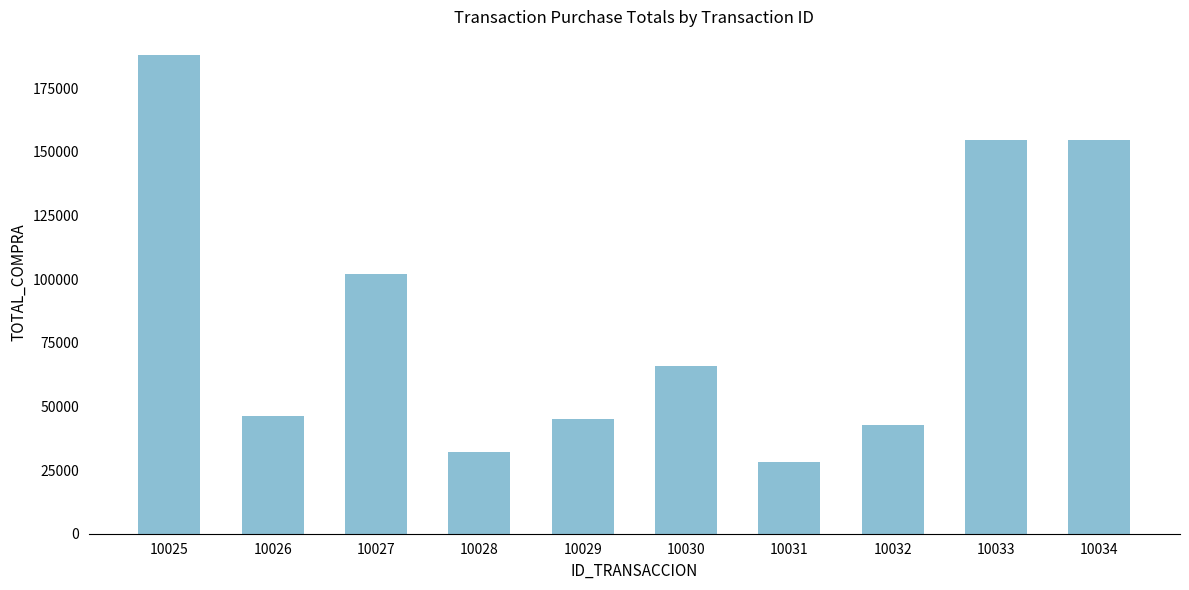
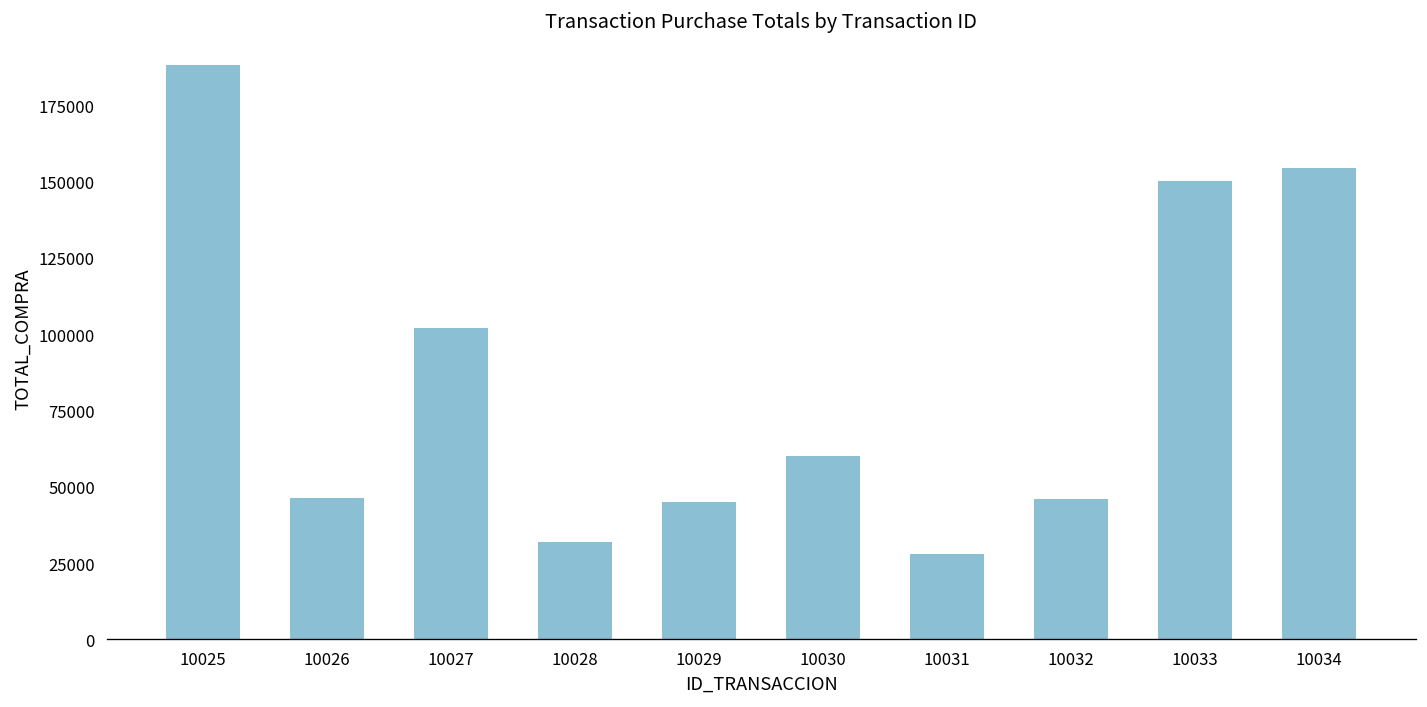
10030: 66000 -> 60000
10032: 43000 -> 46000
10033: 155000 -> 150000
